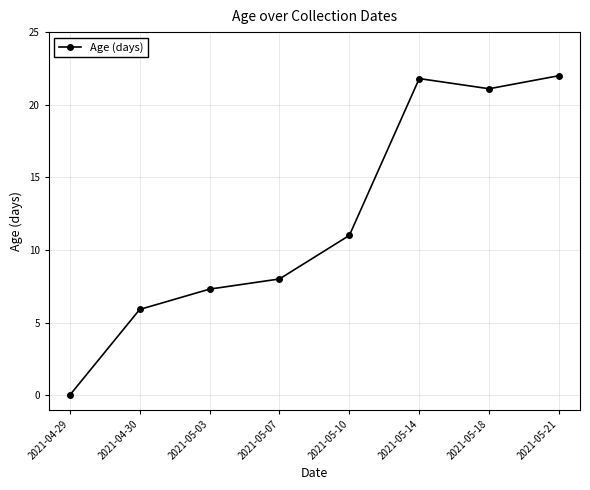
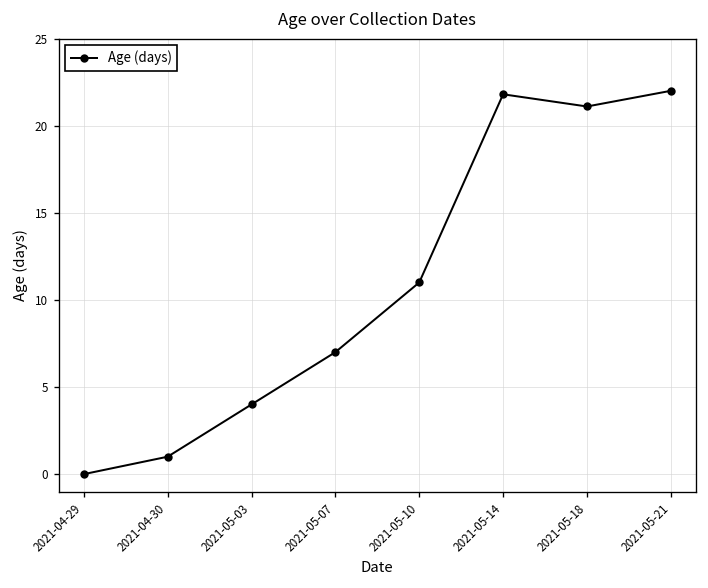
2021-04-30: 5.9 -> 1.0
2021-05-03: 7.3 -> 4.0
2021-05-07: 8 -> 7
